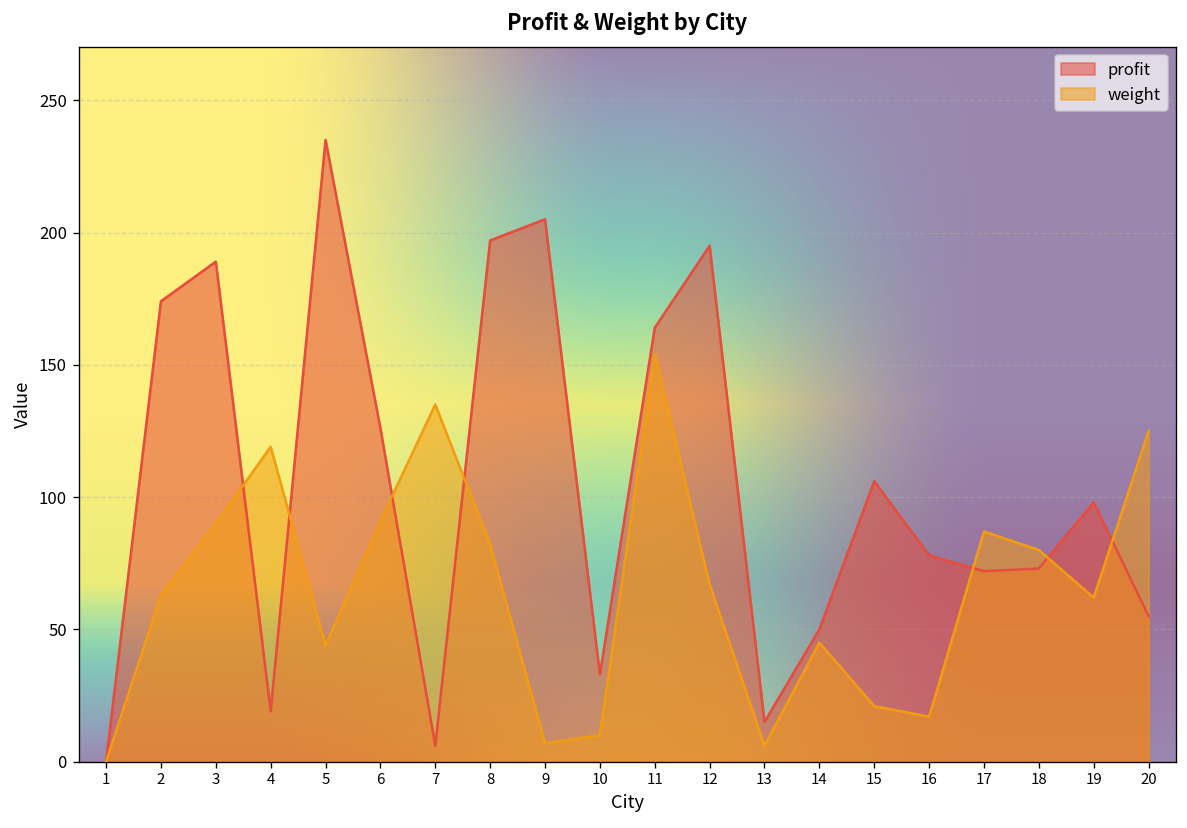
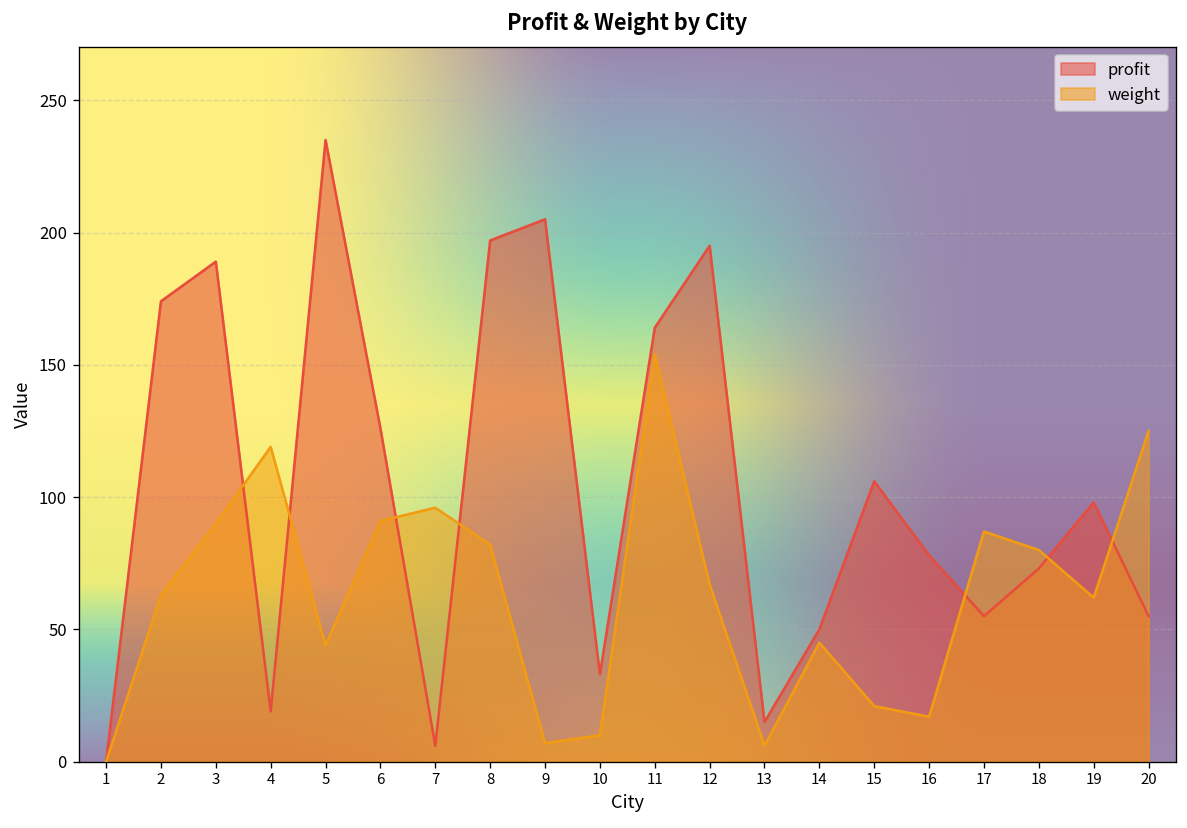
weight, 7: 135 -> 96
profit, 17: 72 -> 55
